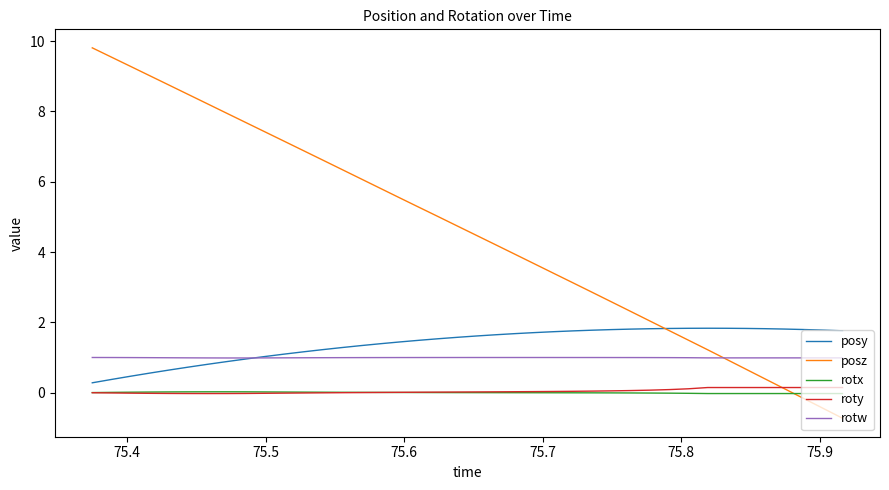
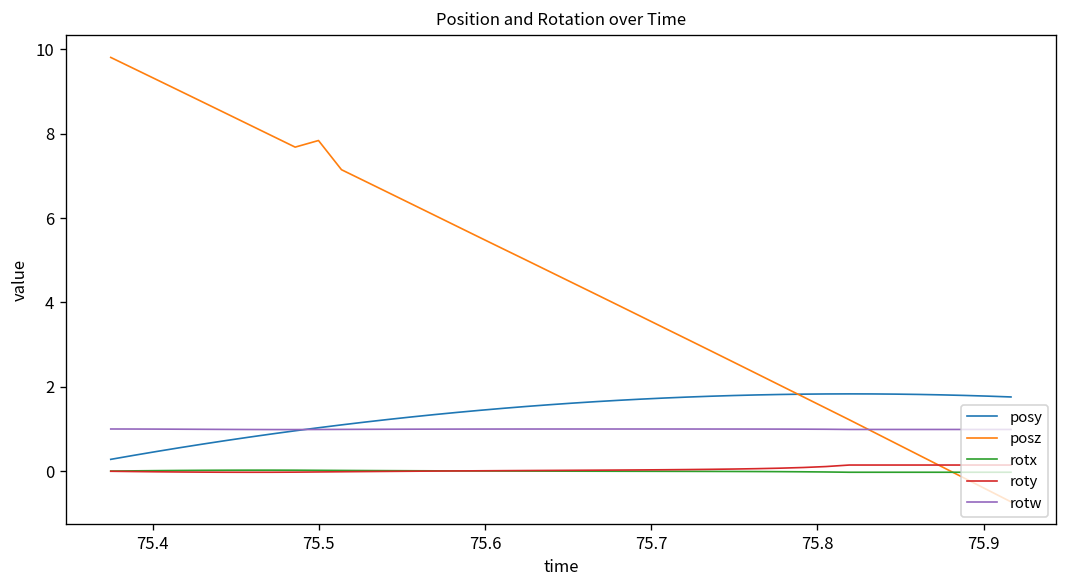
posz, 75.5: 7.4 -> 7.8
